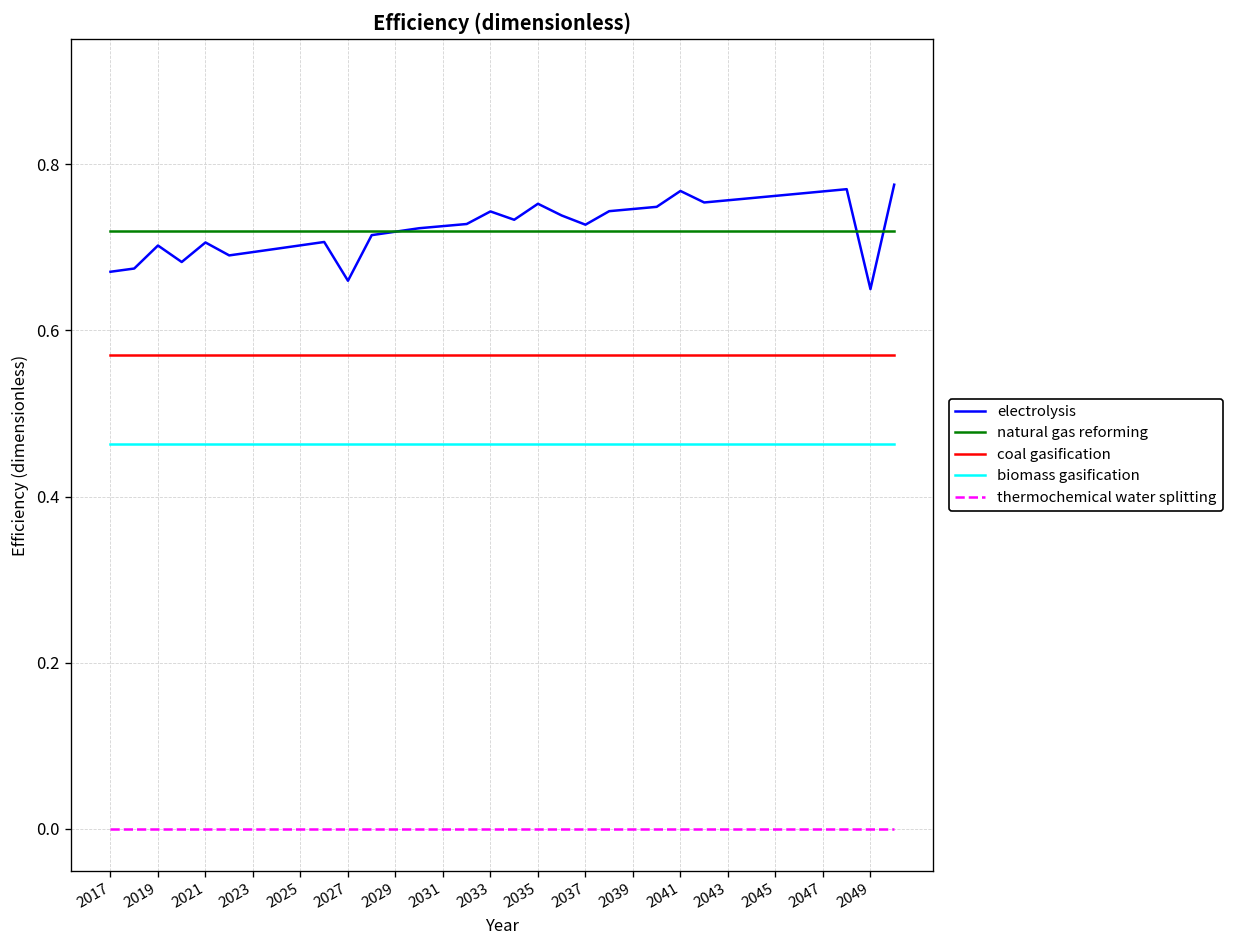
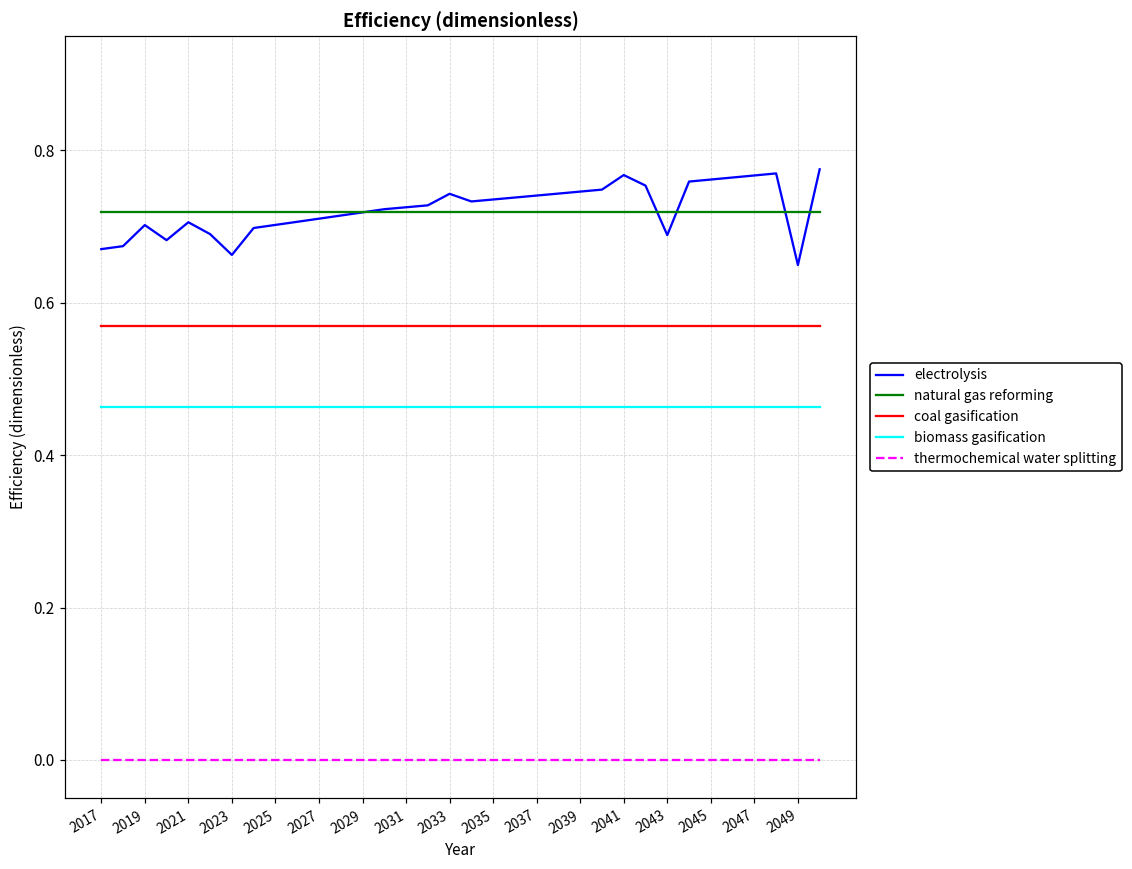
electrolysis, 2023: 0.69 -> 0.66
electrolysis, 2027: 0.66 -> 0.71
electrolysis, 2035: 0.75 -> 0.74
electrolysis, 2037: 0.73 -> 0.74
electrolysis, 2043: 0.76 -> 0.69
